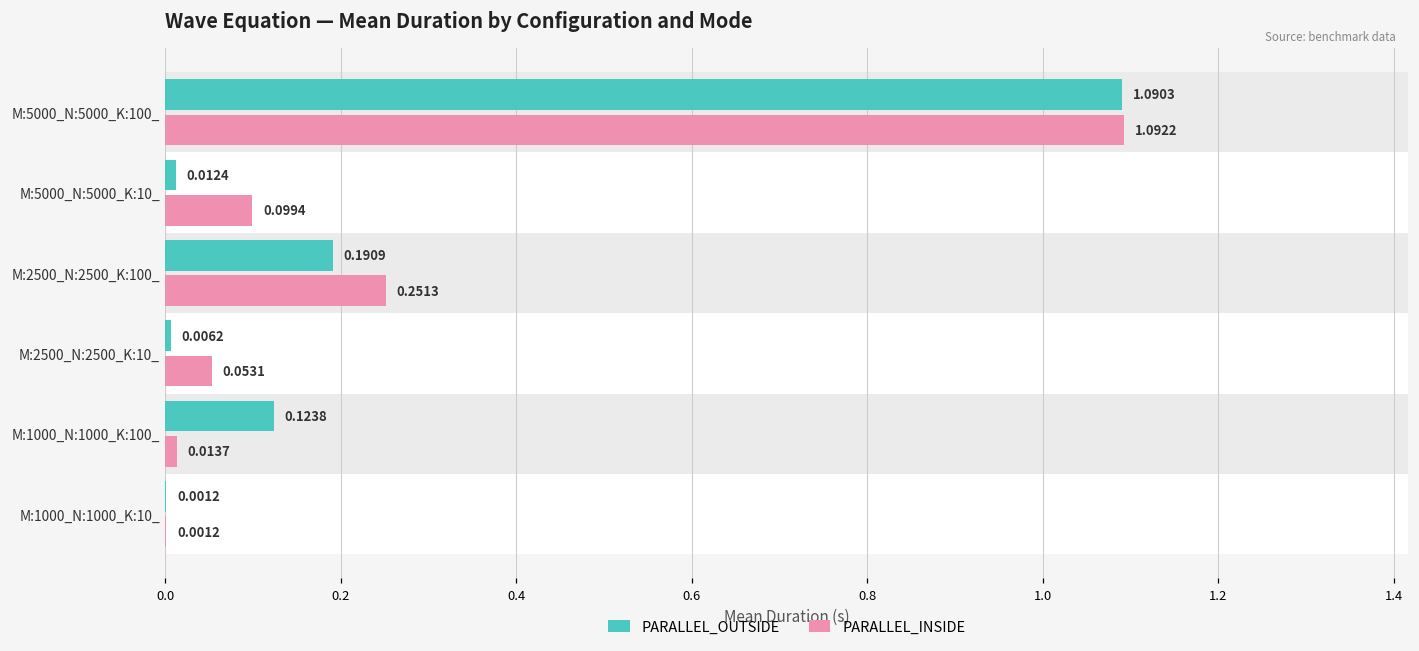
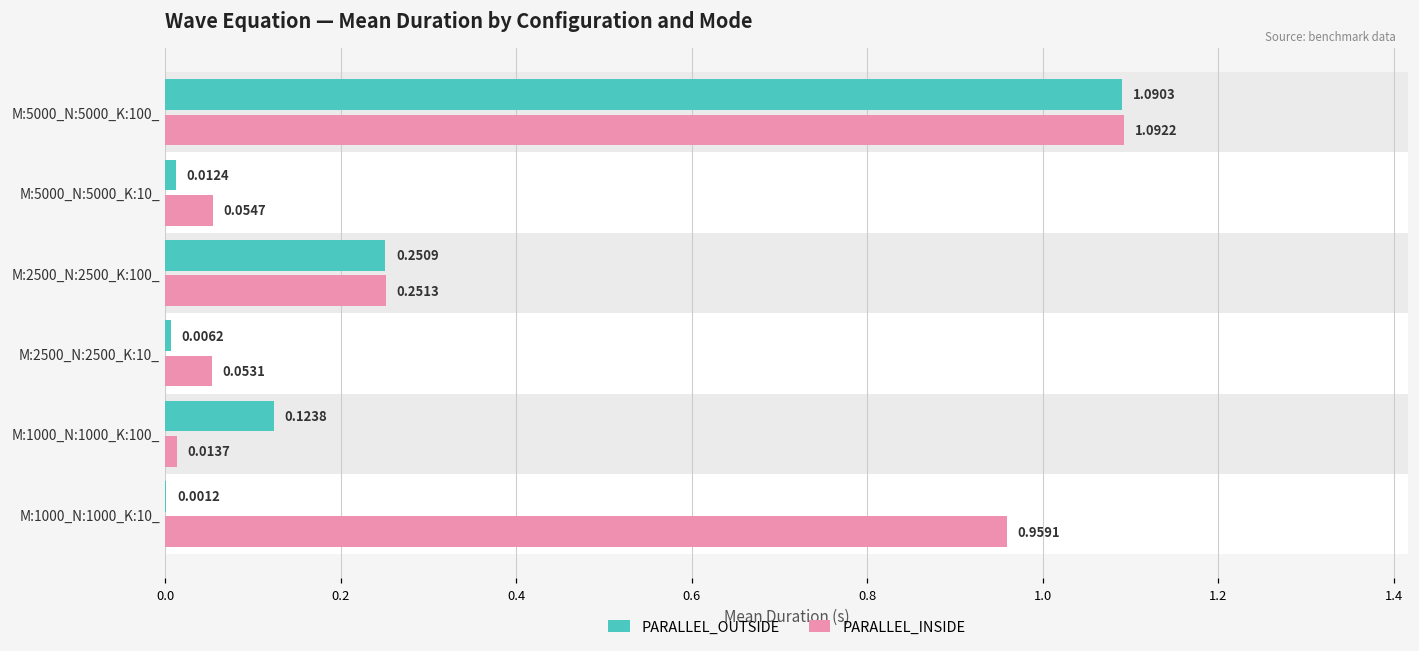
PARALLEL_INSIDE, M:5000_N:5000_K:10_: 0.0994 -> 0.0547
PARALLEL_OUTSIDE, M:2500_N:2500_K:100_: 0.1909 -> 0.2509
PARALLEL_INSIDE, M:1000_N:1000_K:10_: 0.0012 -> 0.9591
